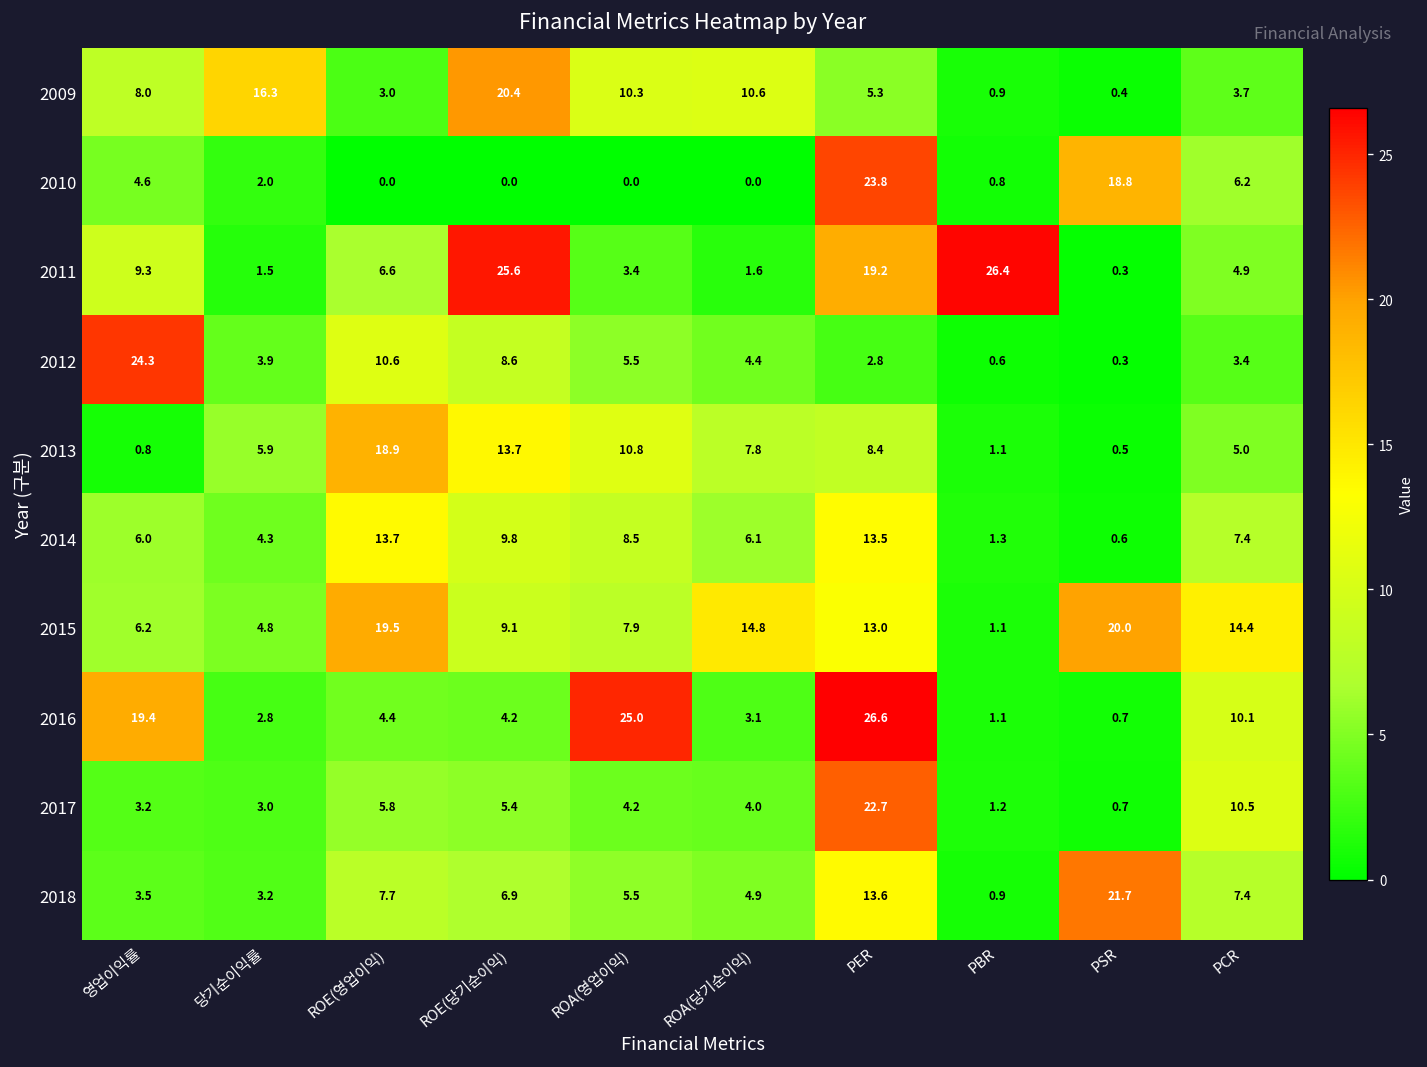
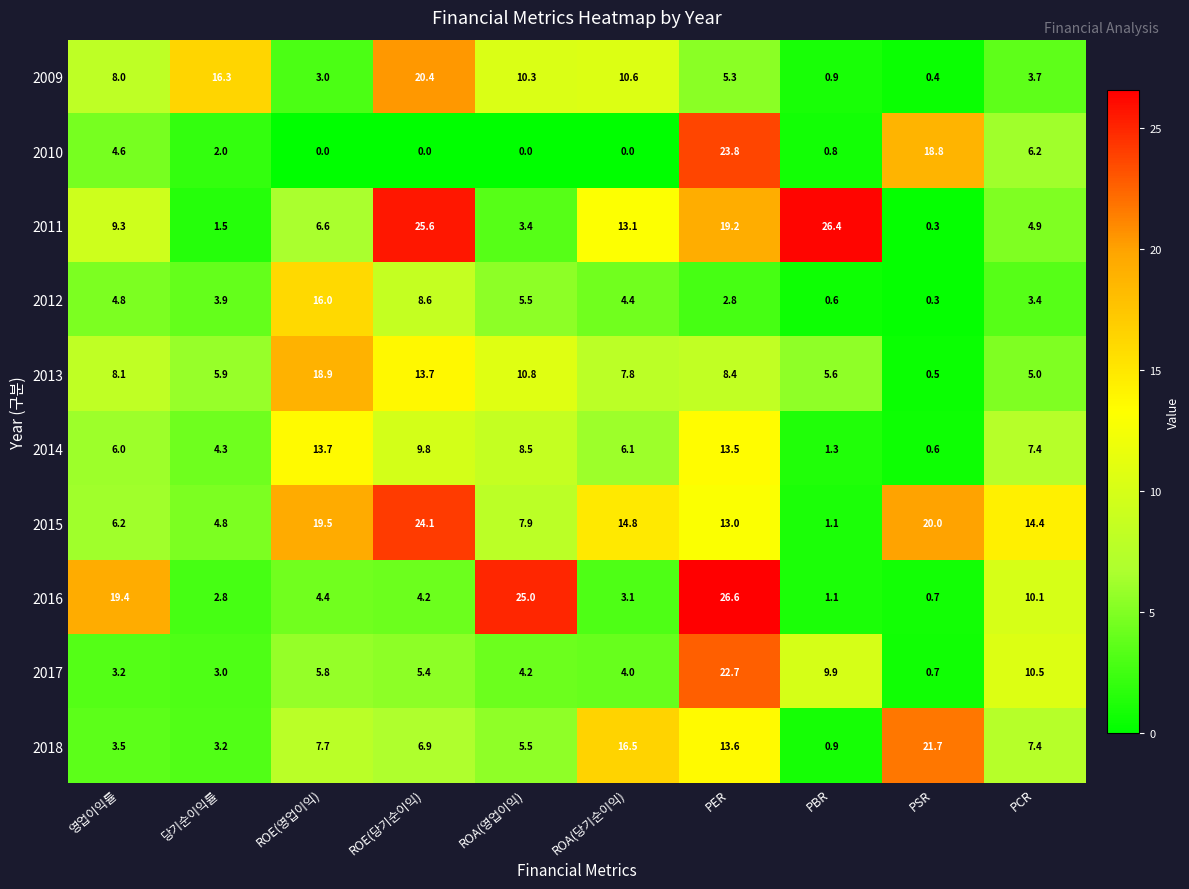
2011, ROA(당기순이익): 1.6 -> 13.1
2012, 영업이익률: 24.3 -> 4.8
2012, ROE(영업이익): 10.6 -> 16.0
2013, 영업이익률: 0.8 -> 8.1
2013, PBR: 1.1 -> 5.6
2015, ROE(당기순이익): 9.1 -> 24.1
2017, PBR: 1.2 -> 9.9
2018, ROA(당기순이익): 4.9 -> 16.5
